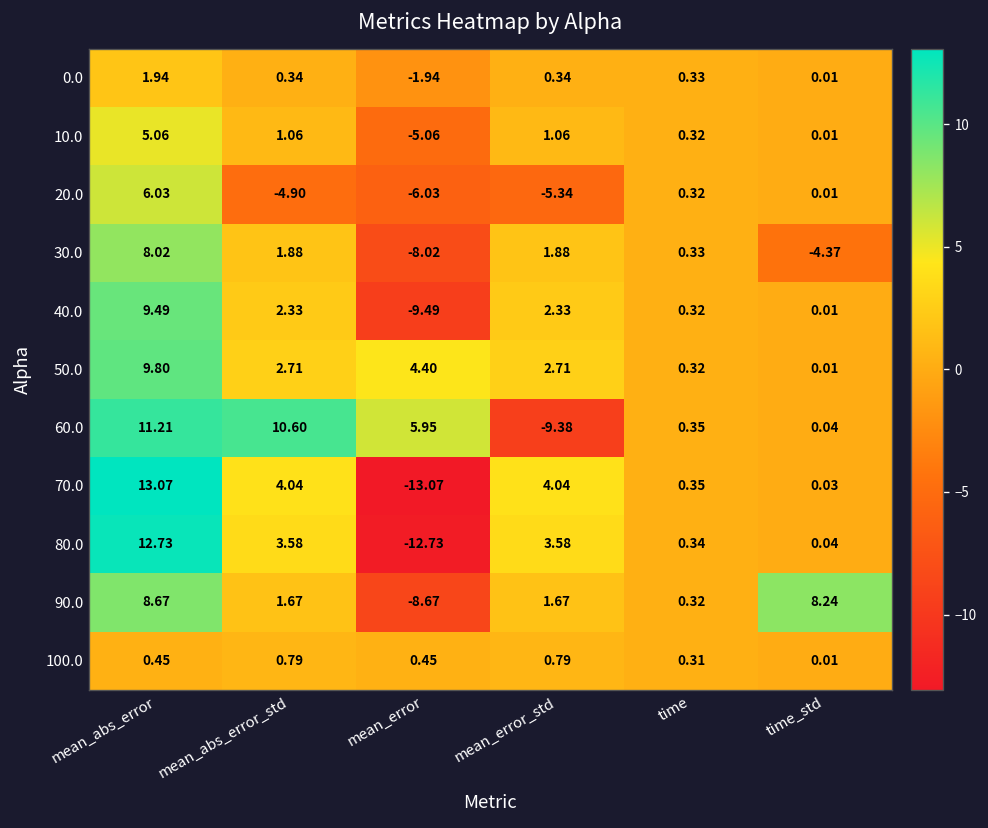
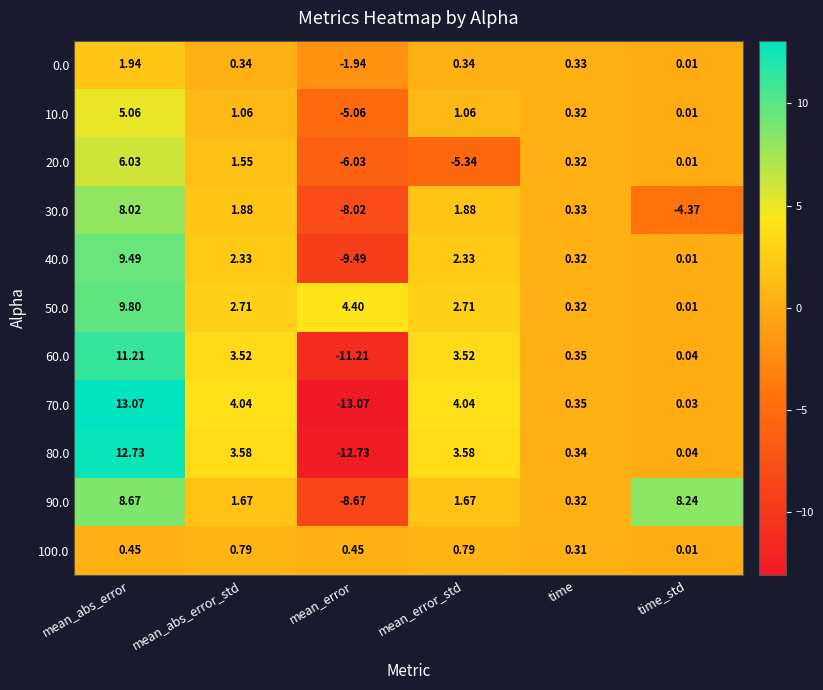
20.0, mean_abs_error_std: -4.90 -> 1.55
60.0, mean_abs_error_std: 10.60 -> 3.52
60.0, mean_error: 5.95 -> -11.21
60.0, mean_error_std: -9.38 -> 3.52
